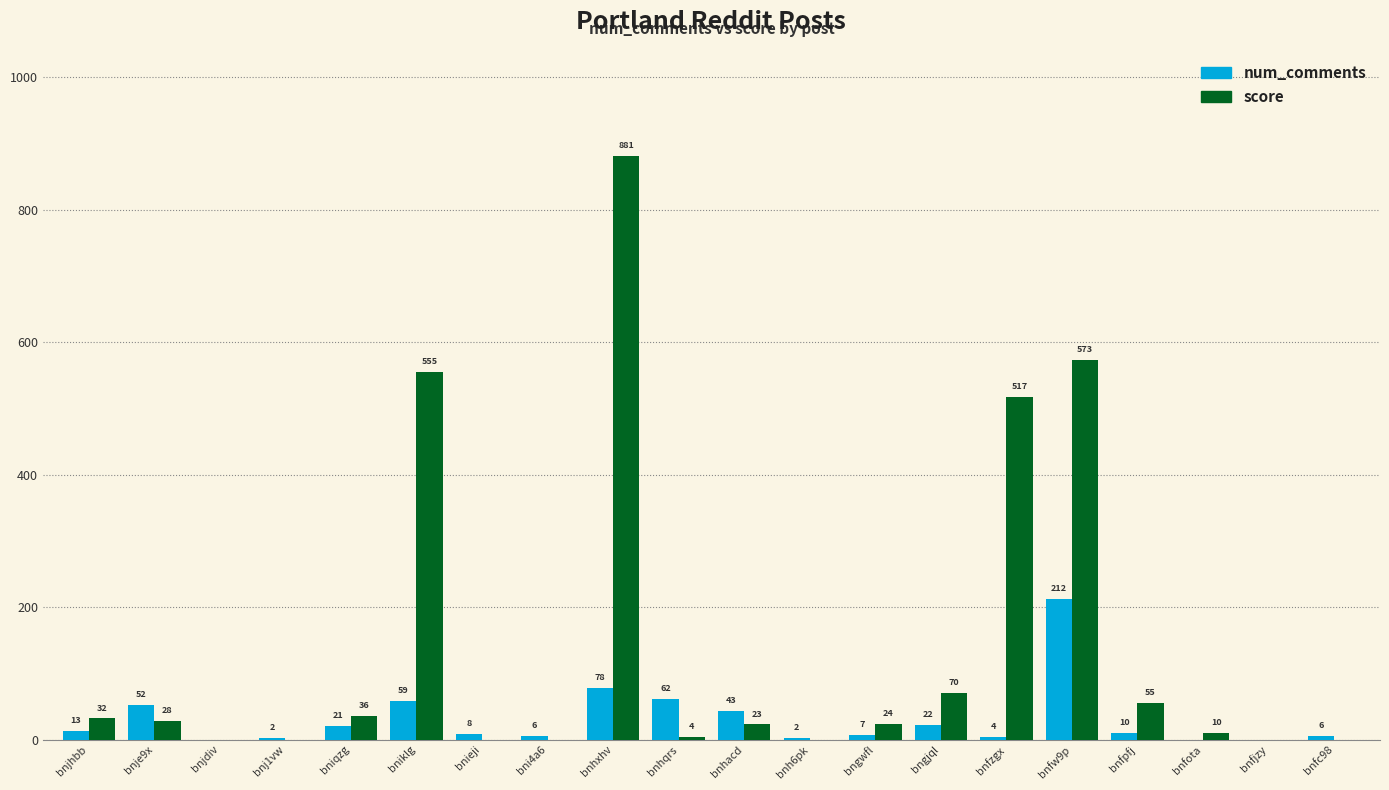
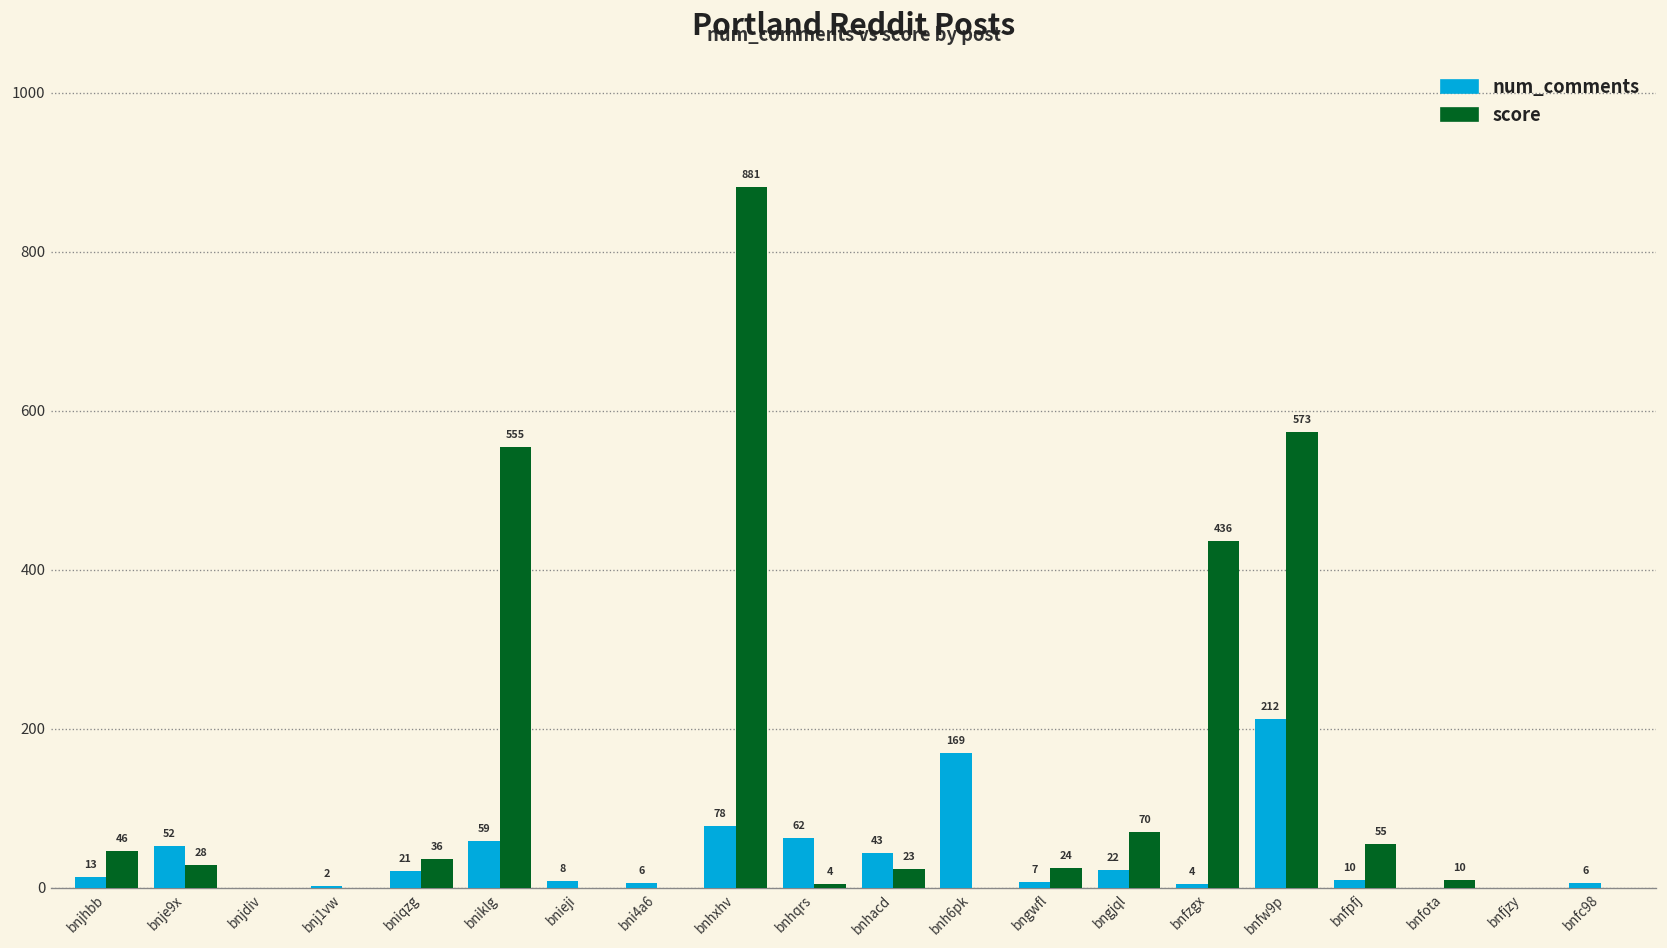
score, bnjhbb: 32 -> 46
num_comments, bnh6pk: 2 -> 169
score, bnfzgx: 517 -> 436
